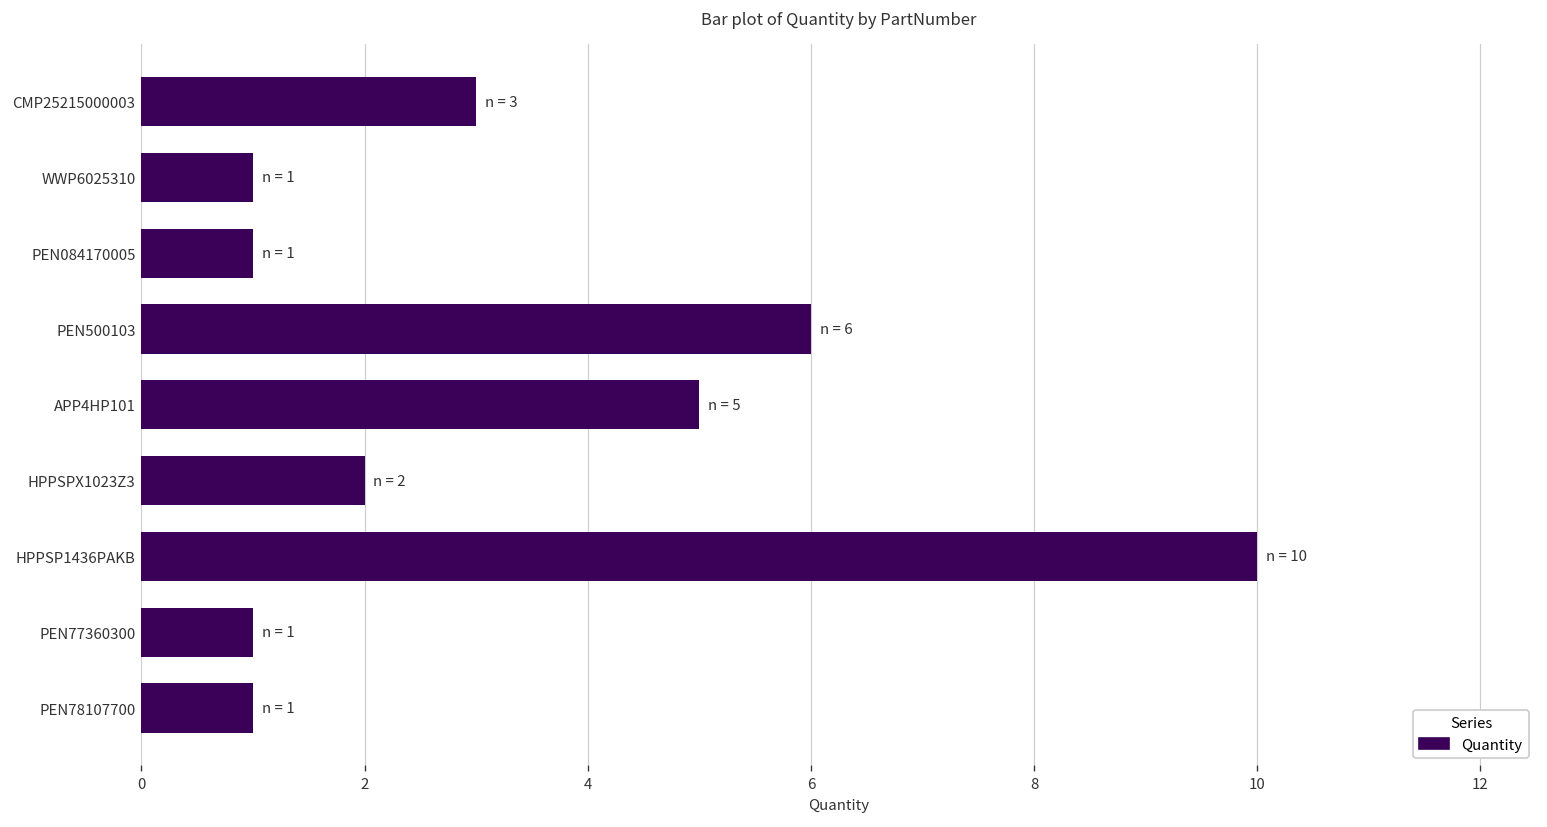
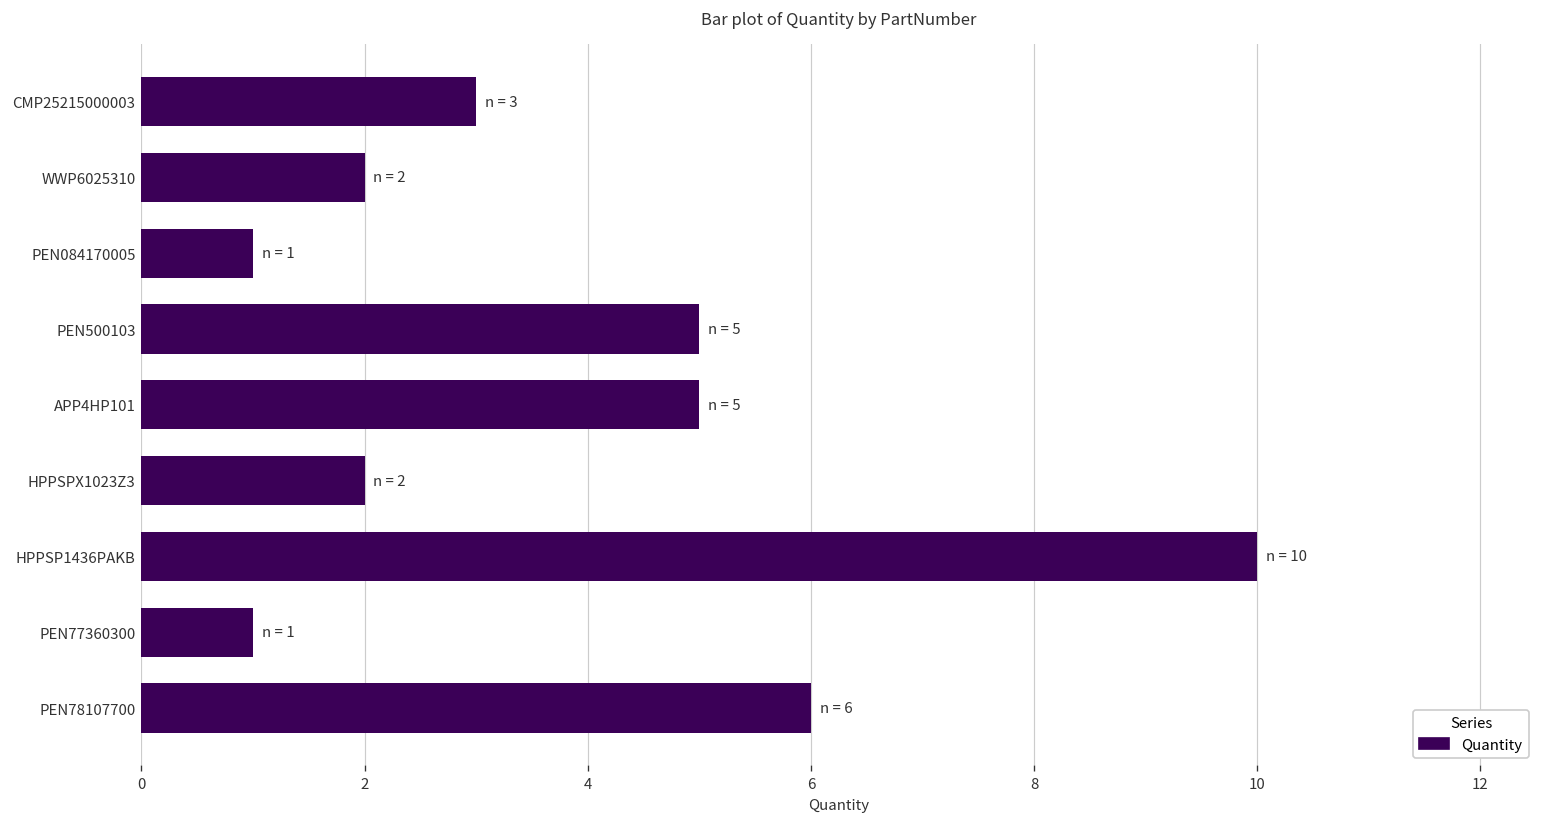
WWP6025310: 1 -> 2
PEN500103: 6 -> 5
PEN78107700: 1 -> 6
